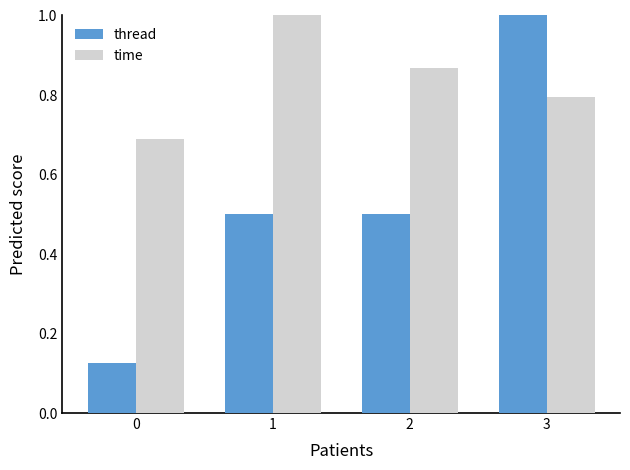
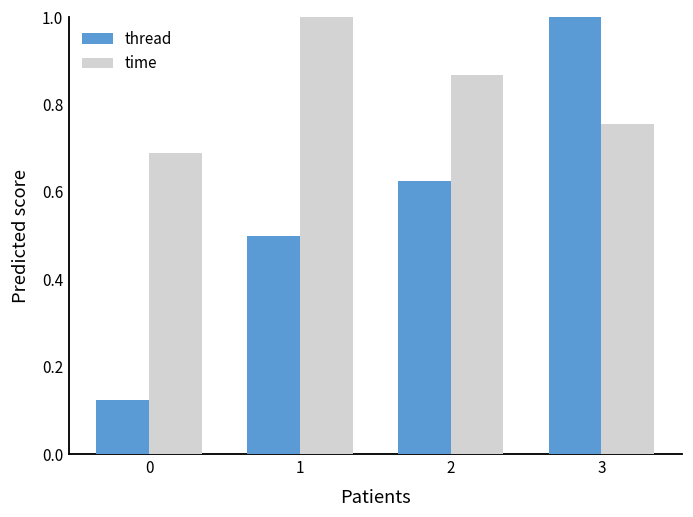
thread, 2: 0.50 -> 0.63
time, 3: 0.79 -> 0.76
